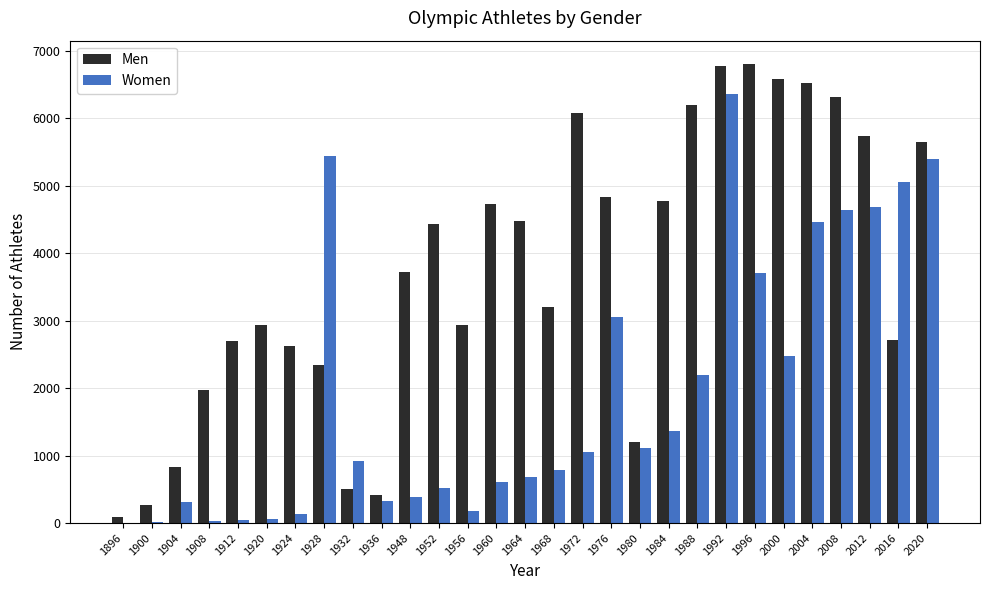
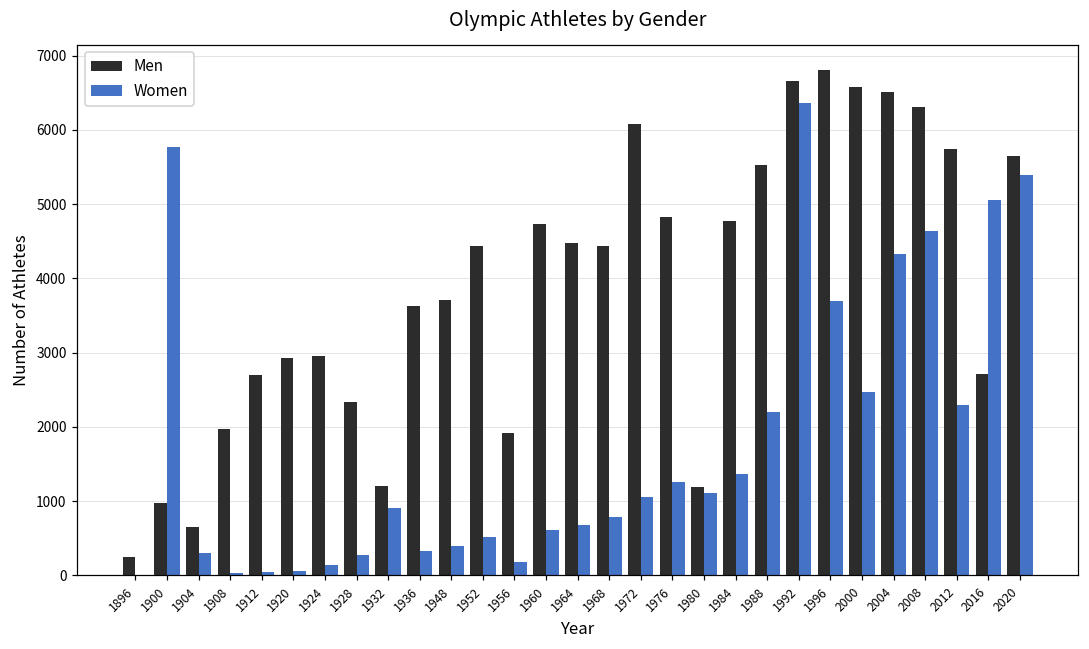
Men, 1896: 100 -> 200
Men, 1900: 300 -> 1000
Women, 1900: 0 -> 5800
Men, 1904: 800 -> 600
Men, 1924: 2600 -> 3000
Women, 1928: 5400 -> 300
Men, 1932: 500 -> 1200
Men, 1936: 400 -> 3600
Men, 1956: 2900 -> 1900
Men, 1968: 3200 -> 4400
Women, 1976: 3000 -> 1300
Men, 1988: 6200 -> 5500
Men, 1992: 6800 -> 6700
Women, 2004: 4500 -> 4300
Women, 2012: 4700 -> 2300
